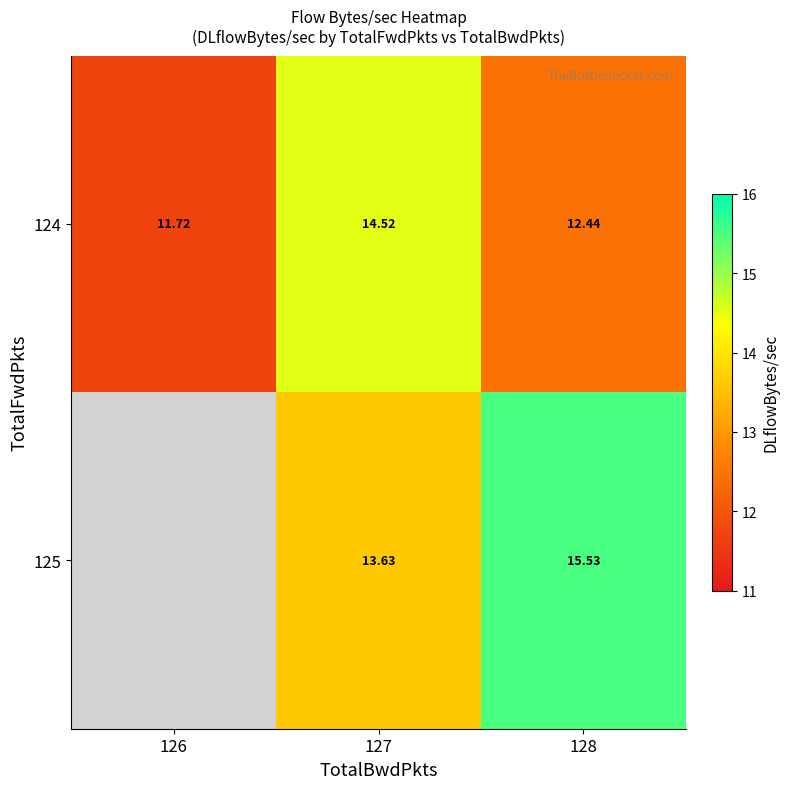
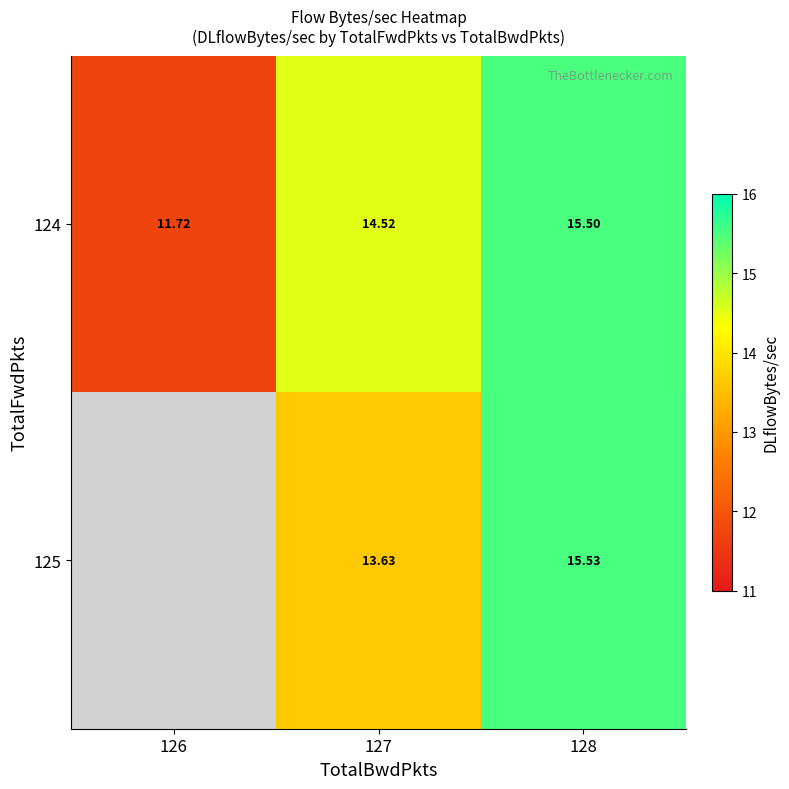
124, 128: 12.44 -> 15.50
